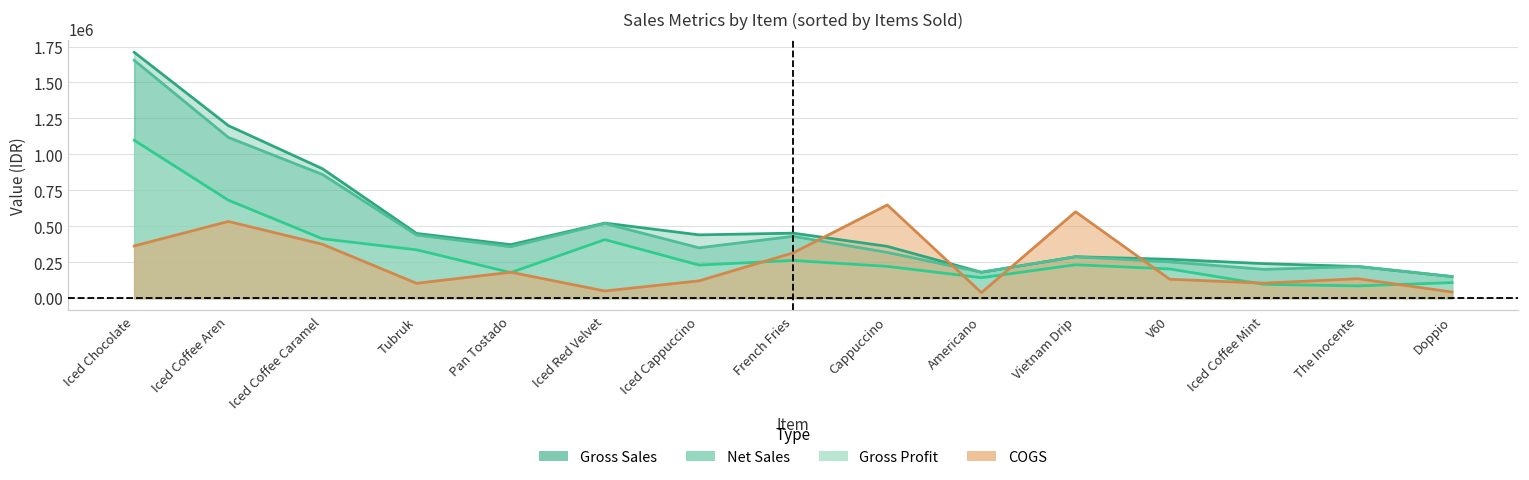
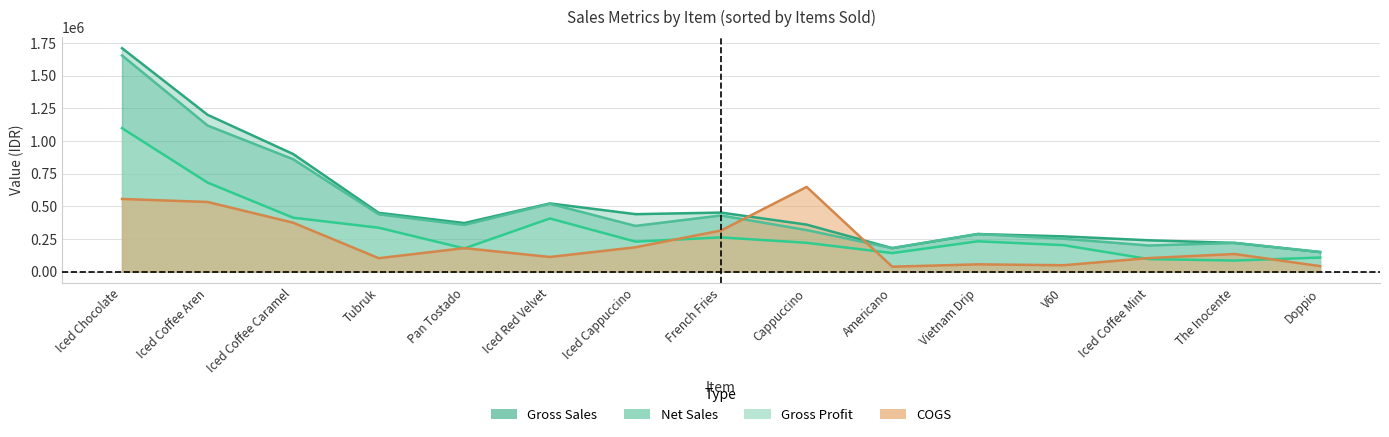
COGS, Iced Chocolate: 360000 -> 560000
COGS, Iced Red Velvet: 50000 -> 110000
COGS, Iced Cappuccino: 120000 -> 190000
COGS, Vietnam Drip: 600000 -> 60000
COGS, V60: 130000 -> 50000
